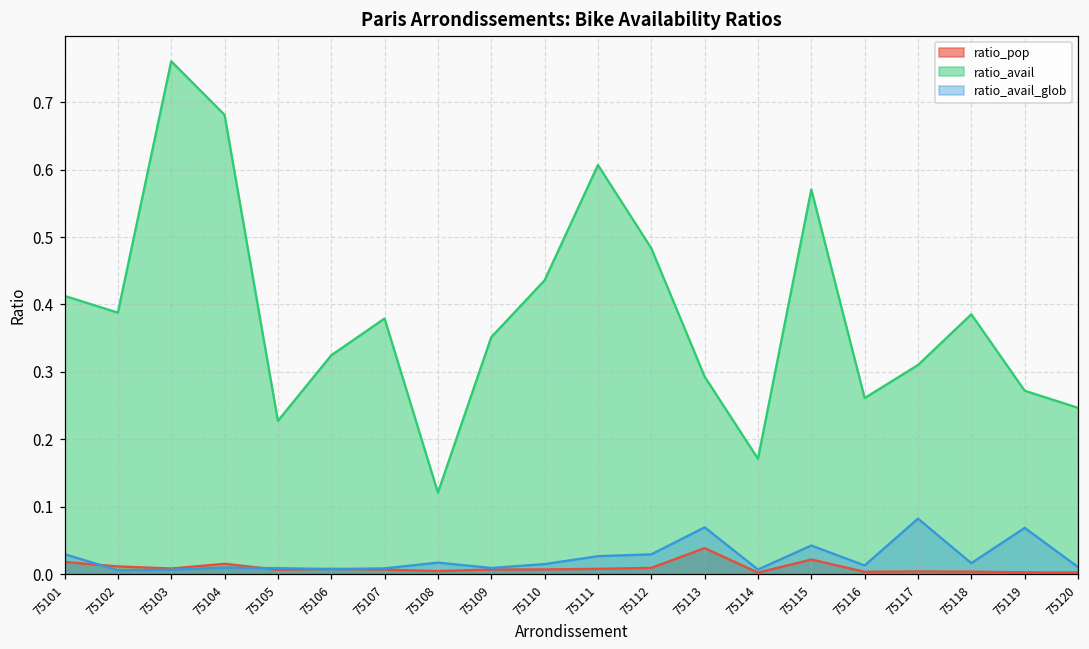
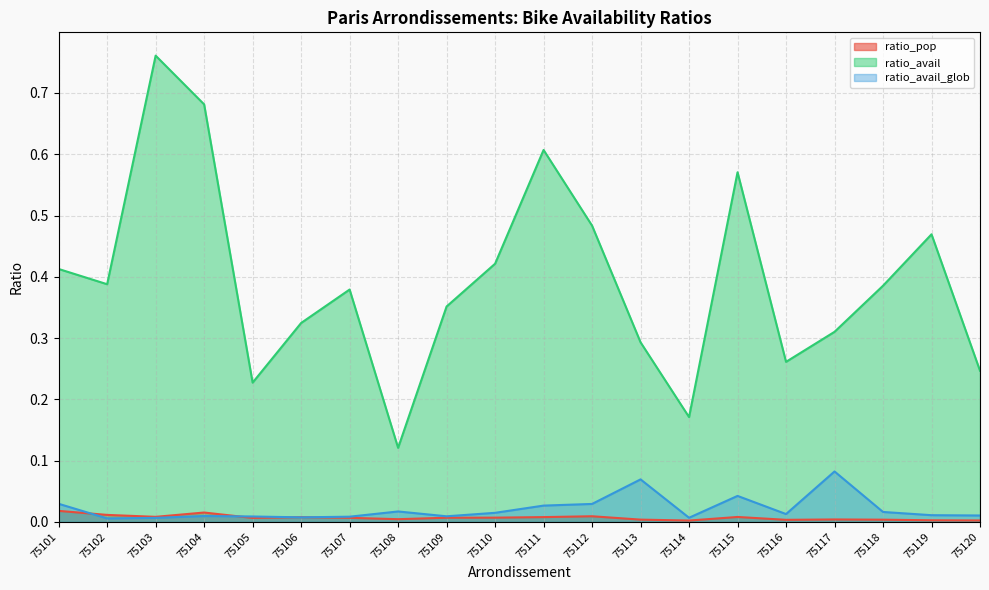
ratio_avail, 75110: 0.44 -> 0.42
ratio_pop, 75113: 0.04 -> 0.00
ratio_pop, 75115: 0.02 -> 0.01
ratio_avail, 75119: 0.27 -> 0.47
ratio_avail_glob, 75119: 0.07 -> 0.01
